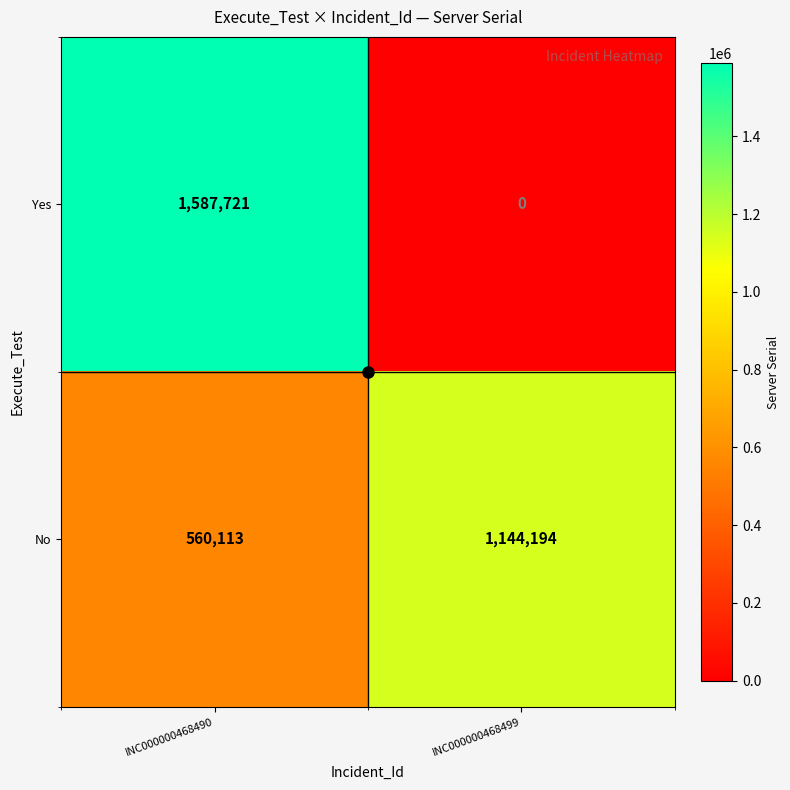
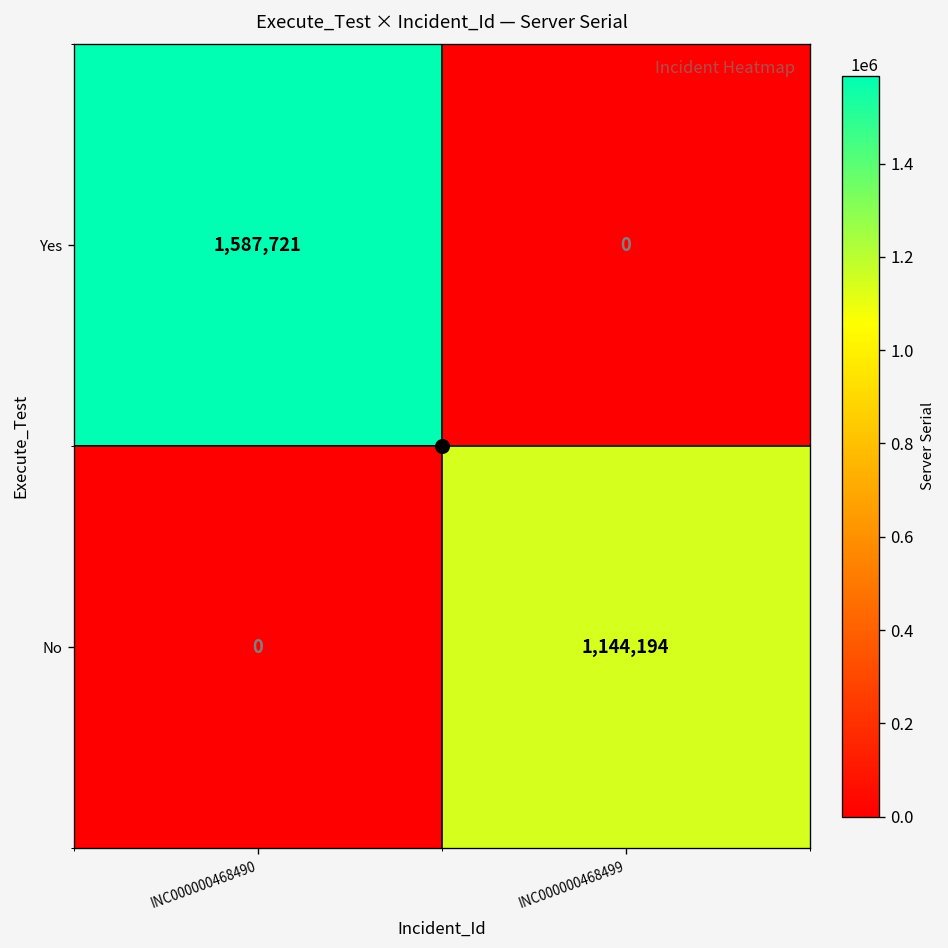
No, INC000000468490: 560,113 -> 0
